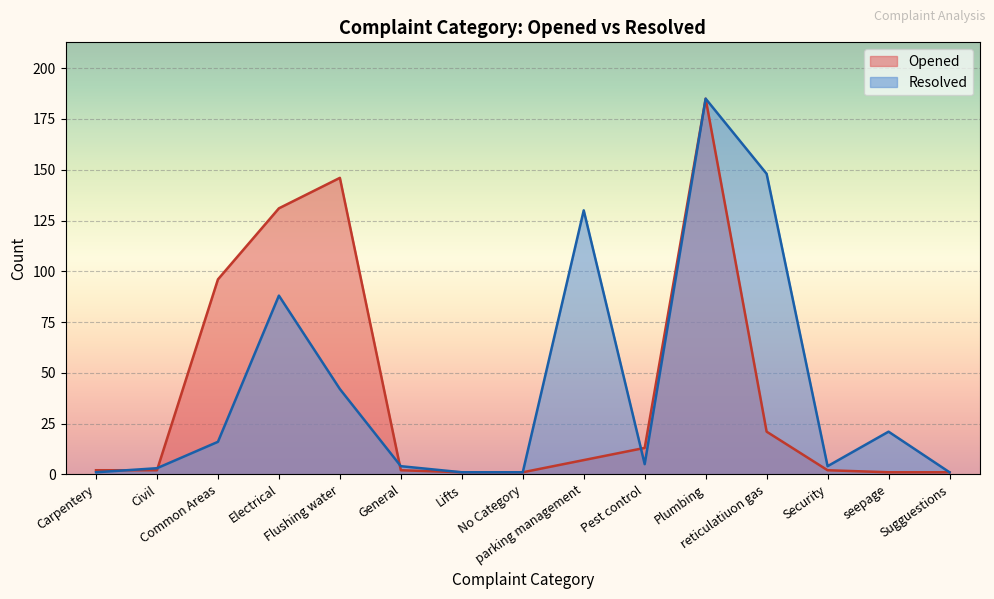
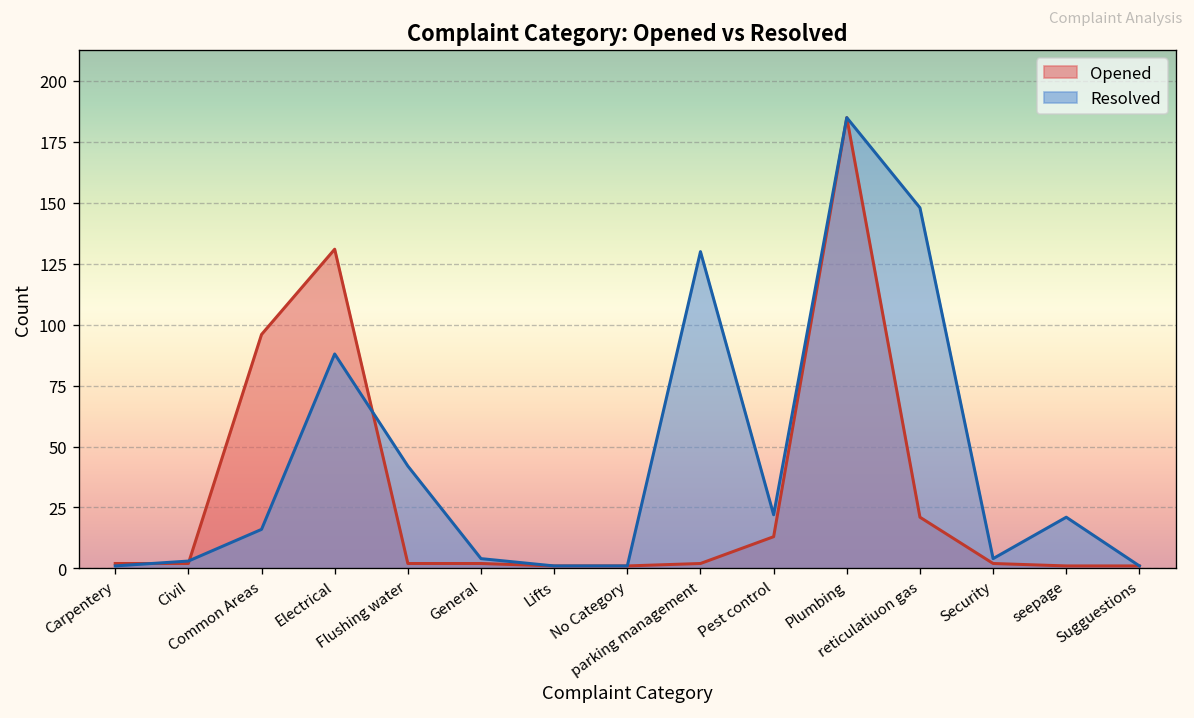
Opened, Flushing water: 146 -> 2
Opened, parking management: 7 -> 2
Resolved, Pest control: 5 -> 22
